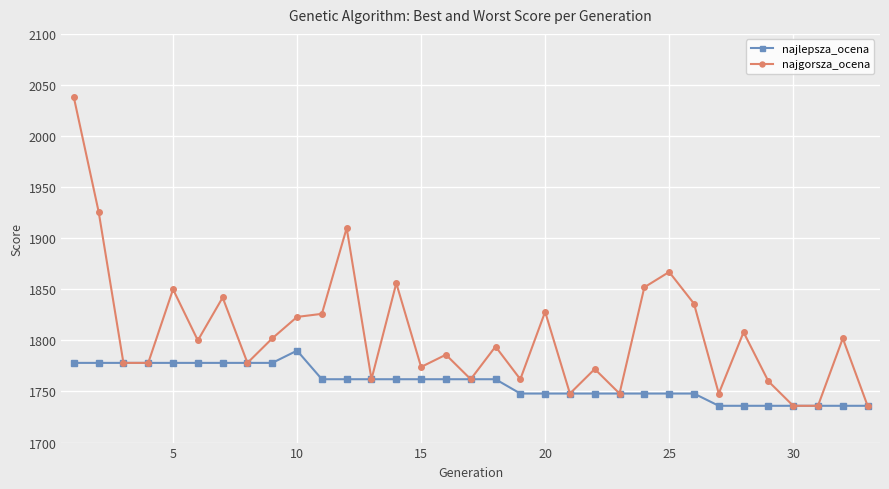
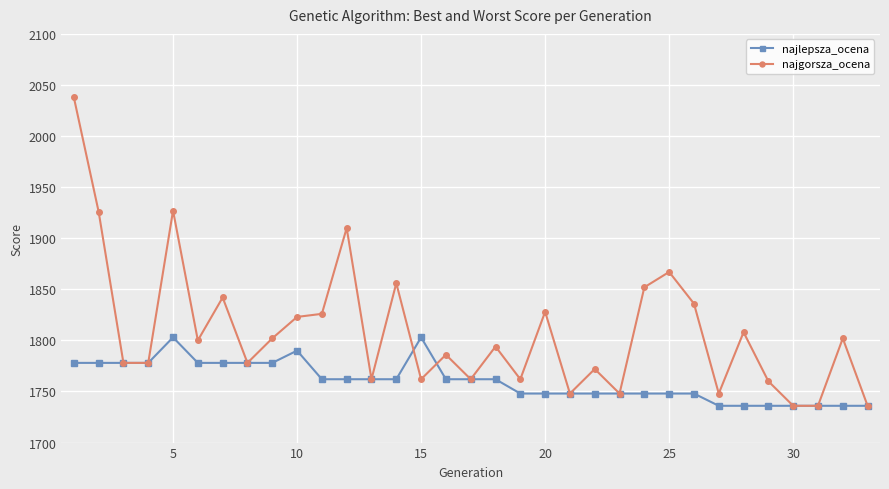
najlepsza_ocena, 5: 1778 -> 1803
najgorsza_ocena, 5: 1850 -> 1927
najlepsza_ocena, 15: 1762 -> 1803
najgorsza_ocena, 15: 1774 -> 1762
